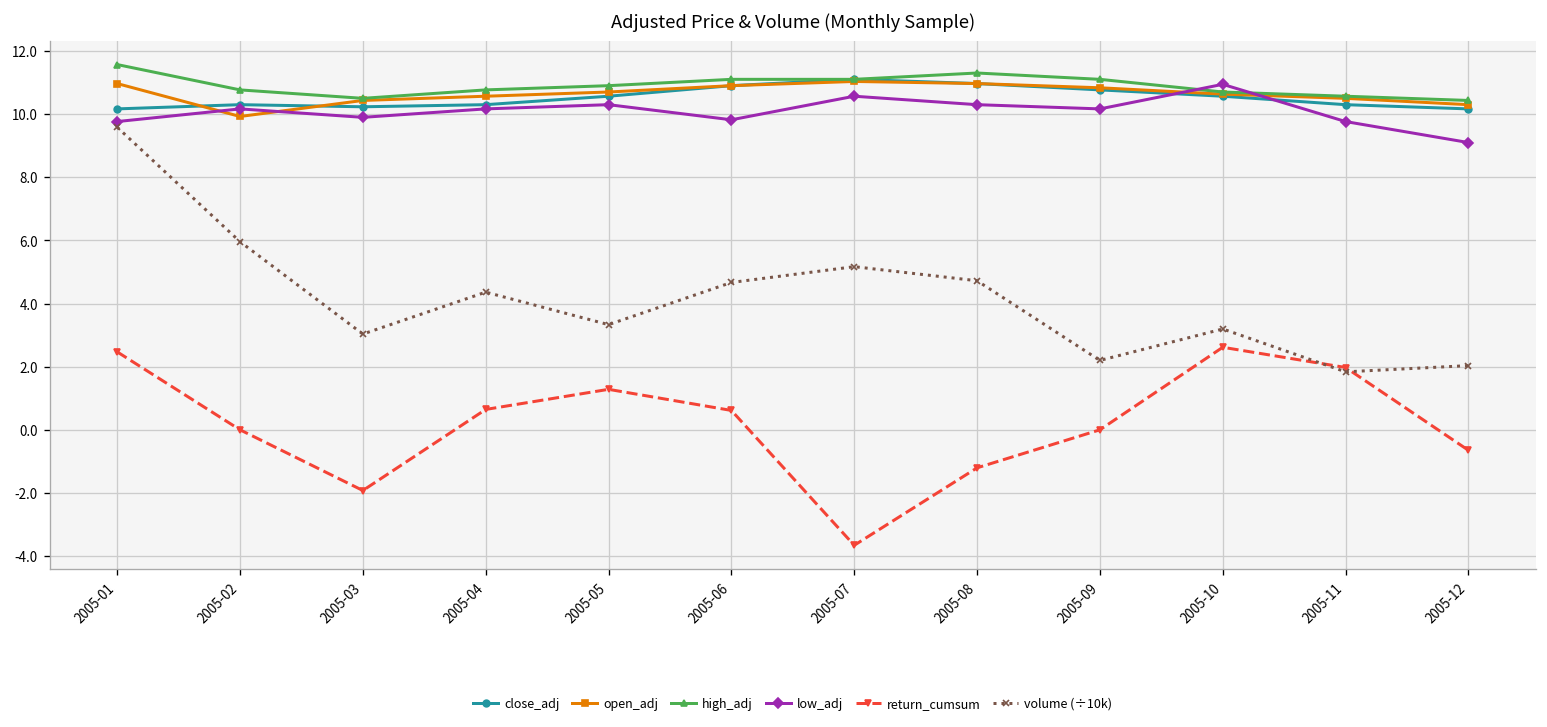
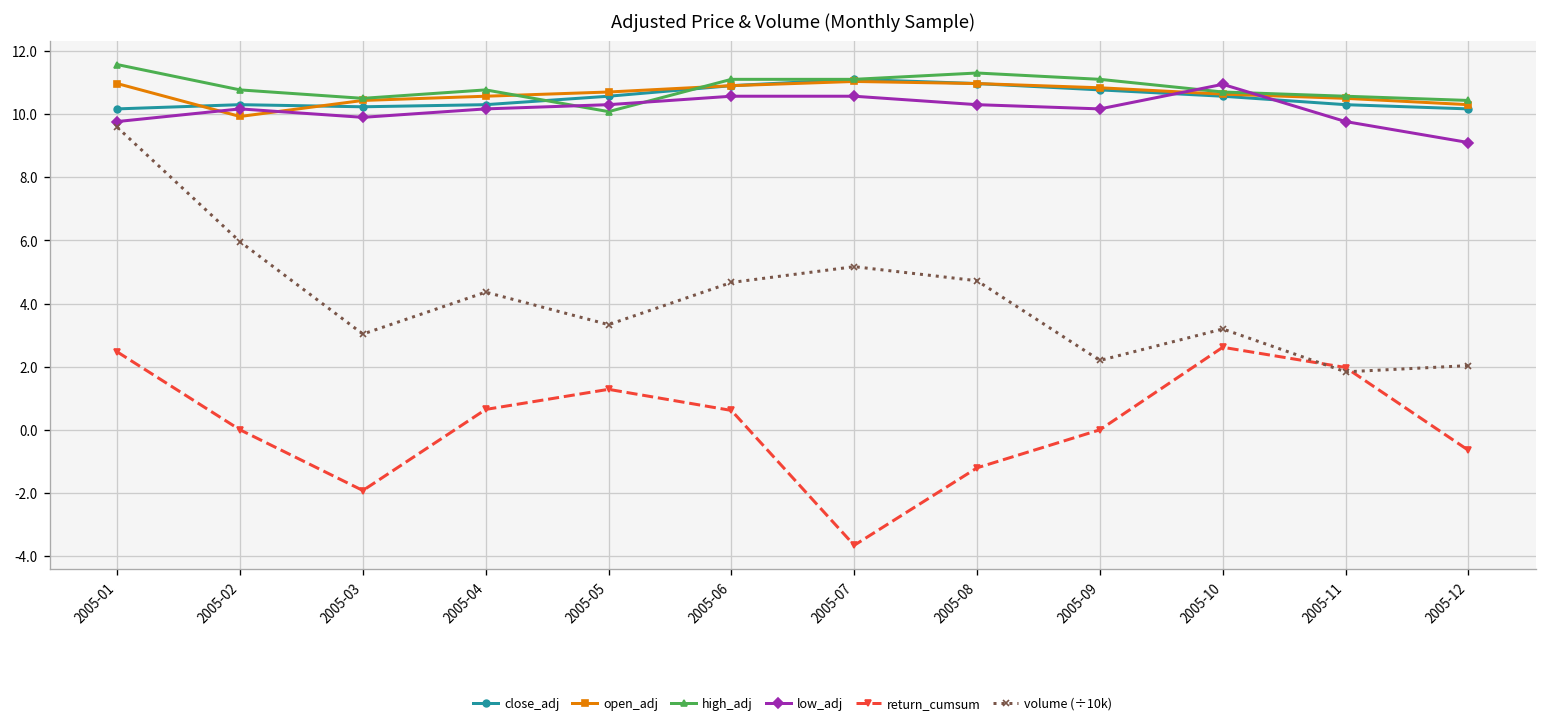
high_adj, 2005-05: 10.9 -> 10.1
low_adj, 2005-06: 9.8 -> 10.6
